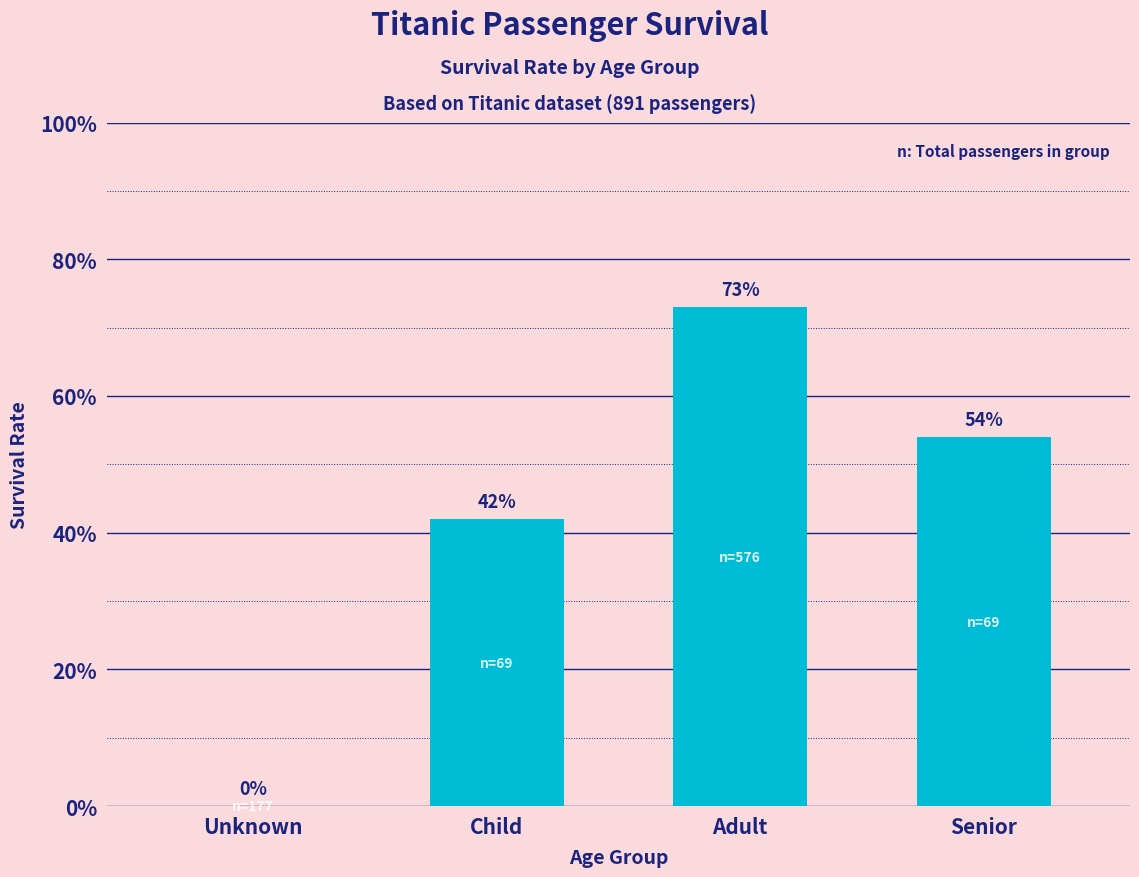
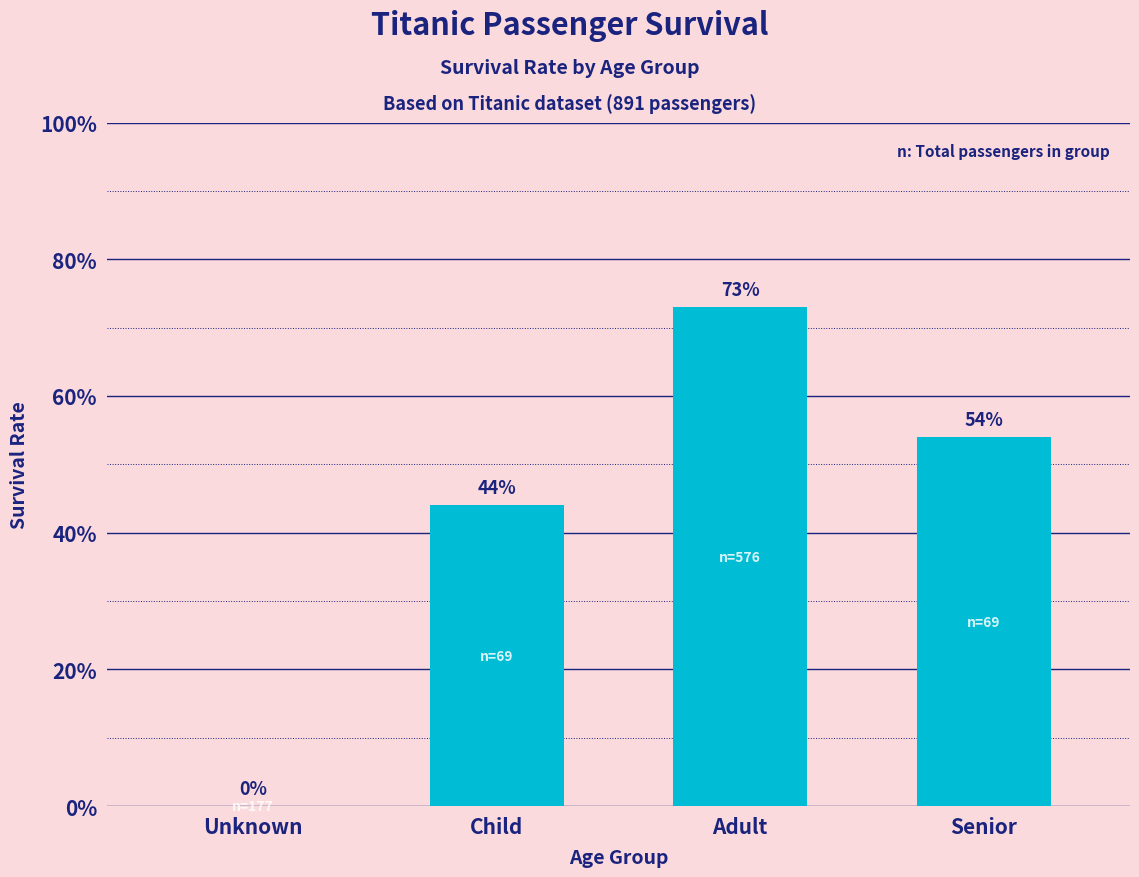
Child: 42% -> 44%
